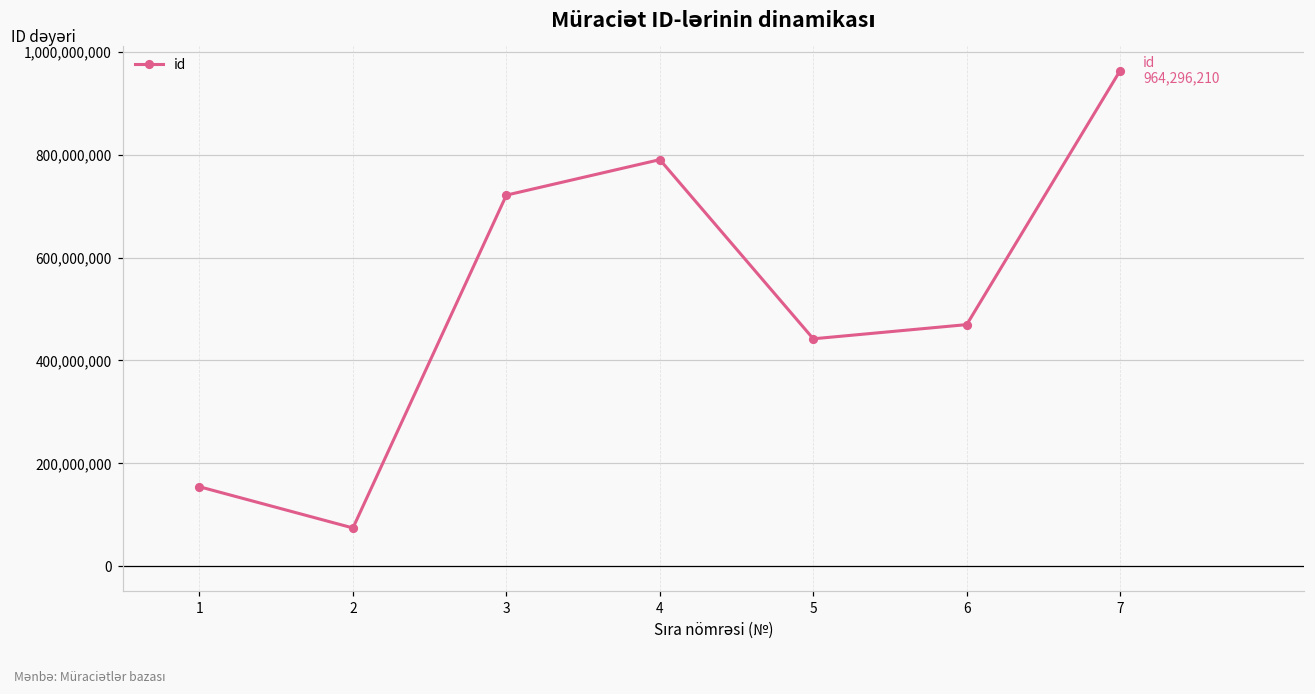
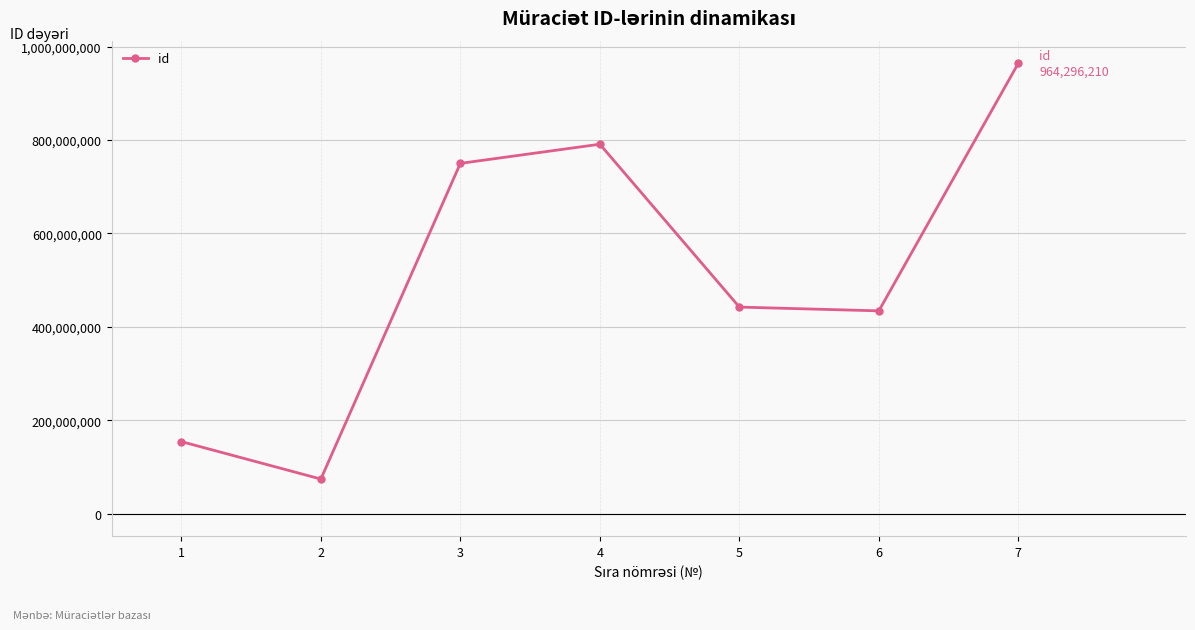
3: 720,000,000 -> 750,000,000
6: 470,000,000 -> 430,000,000
